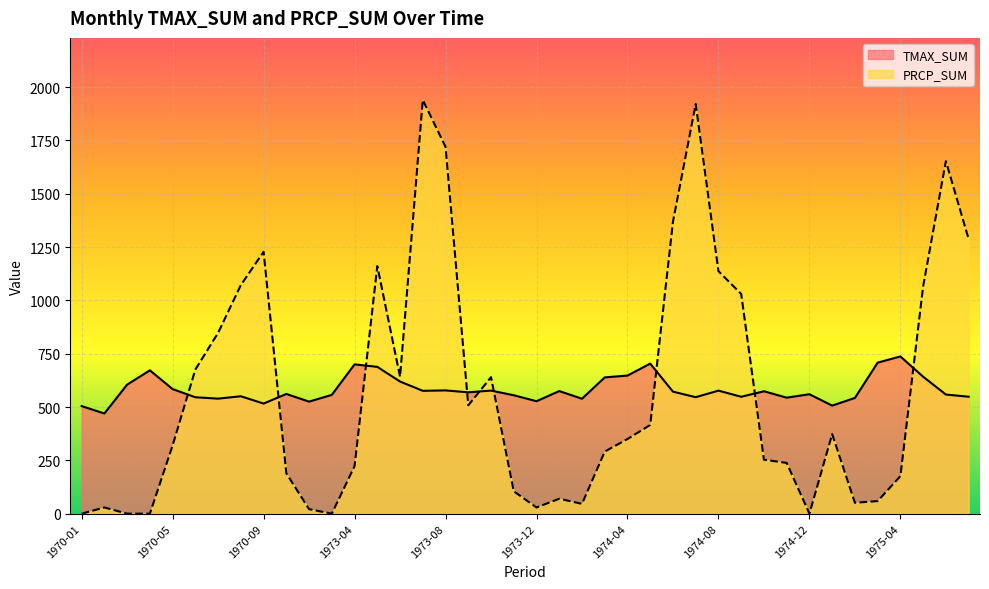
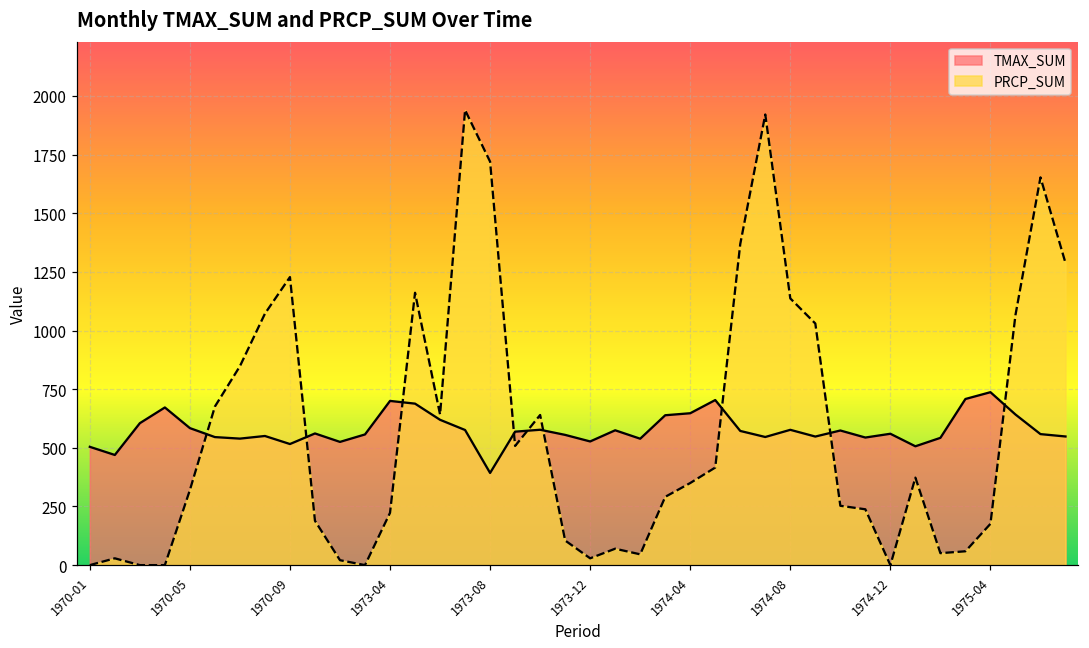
TMAX_SUM, 1973-08: 580 -> 390
